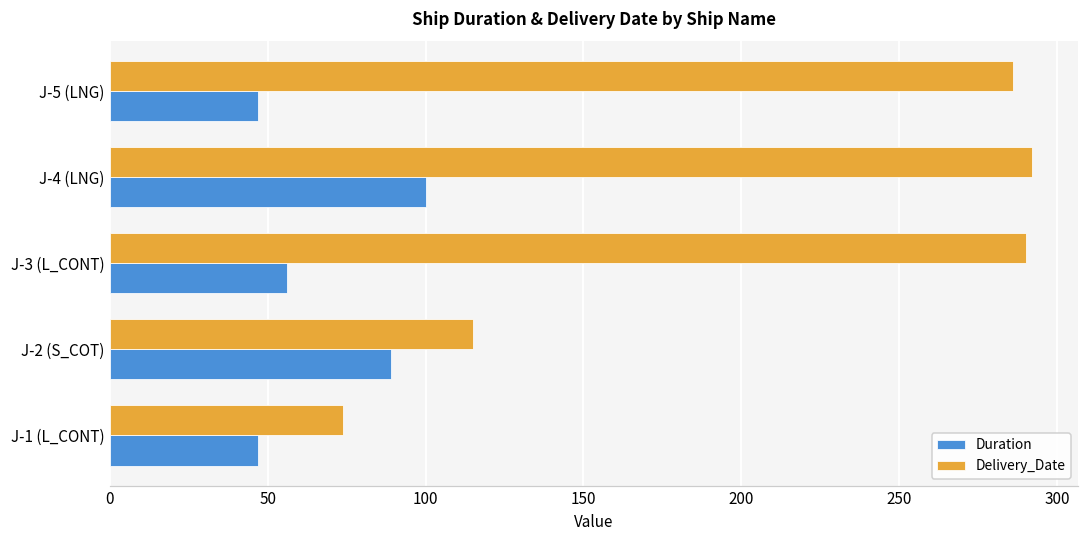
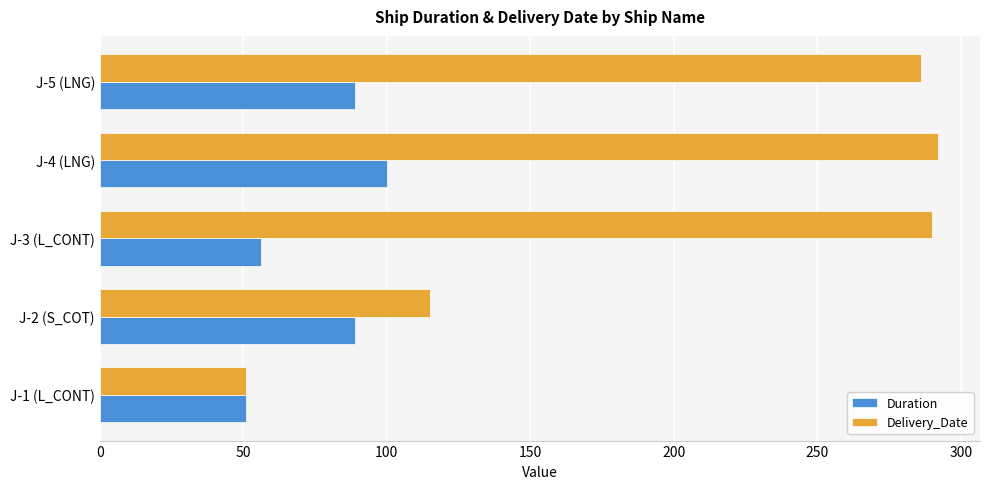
Duration, J-5 (LNG): 47 -> 89
Delivery_Date, J-1 (L_CONT): 74 -> 51
Duration, J-1 (L_CONT): 47 -> 51
